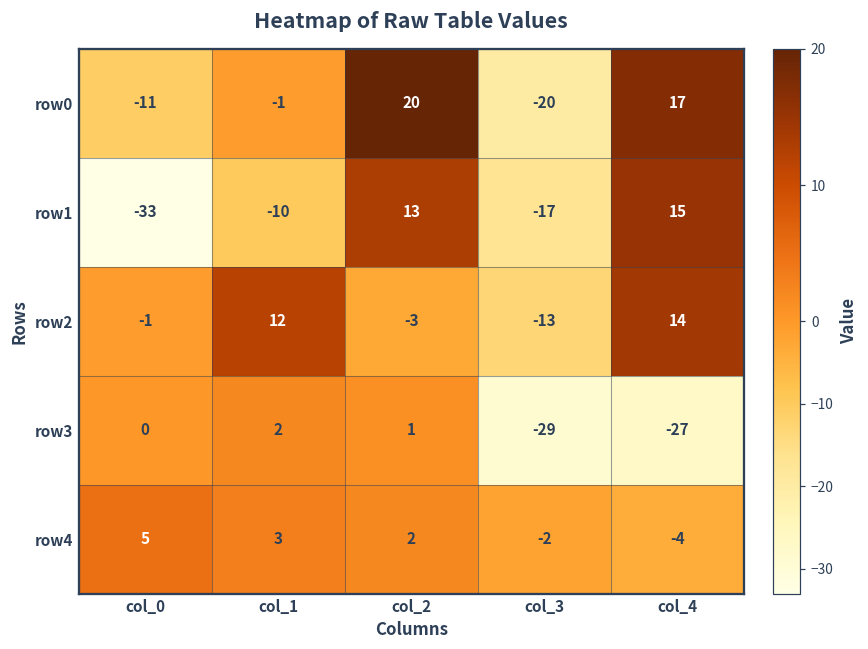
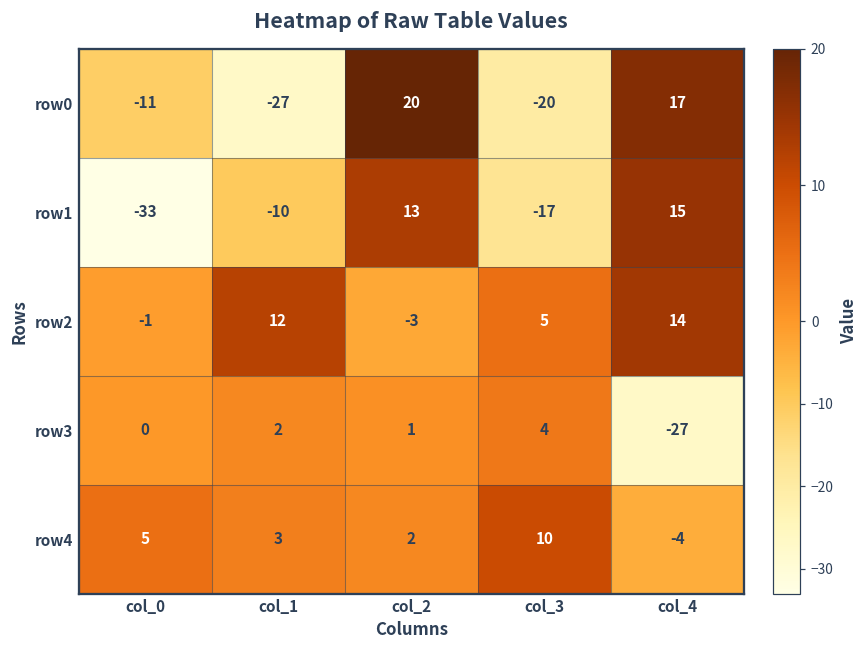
row0, col_1: -1 -> -27
row2, col_3: -13 -> 5
row3, col_3: -29 -> 4
row4, col_3: -2 -> 10
